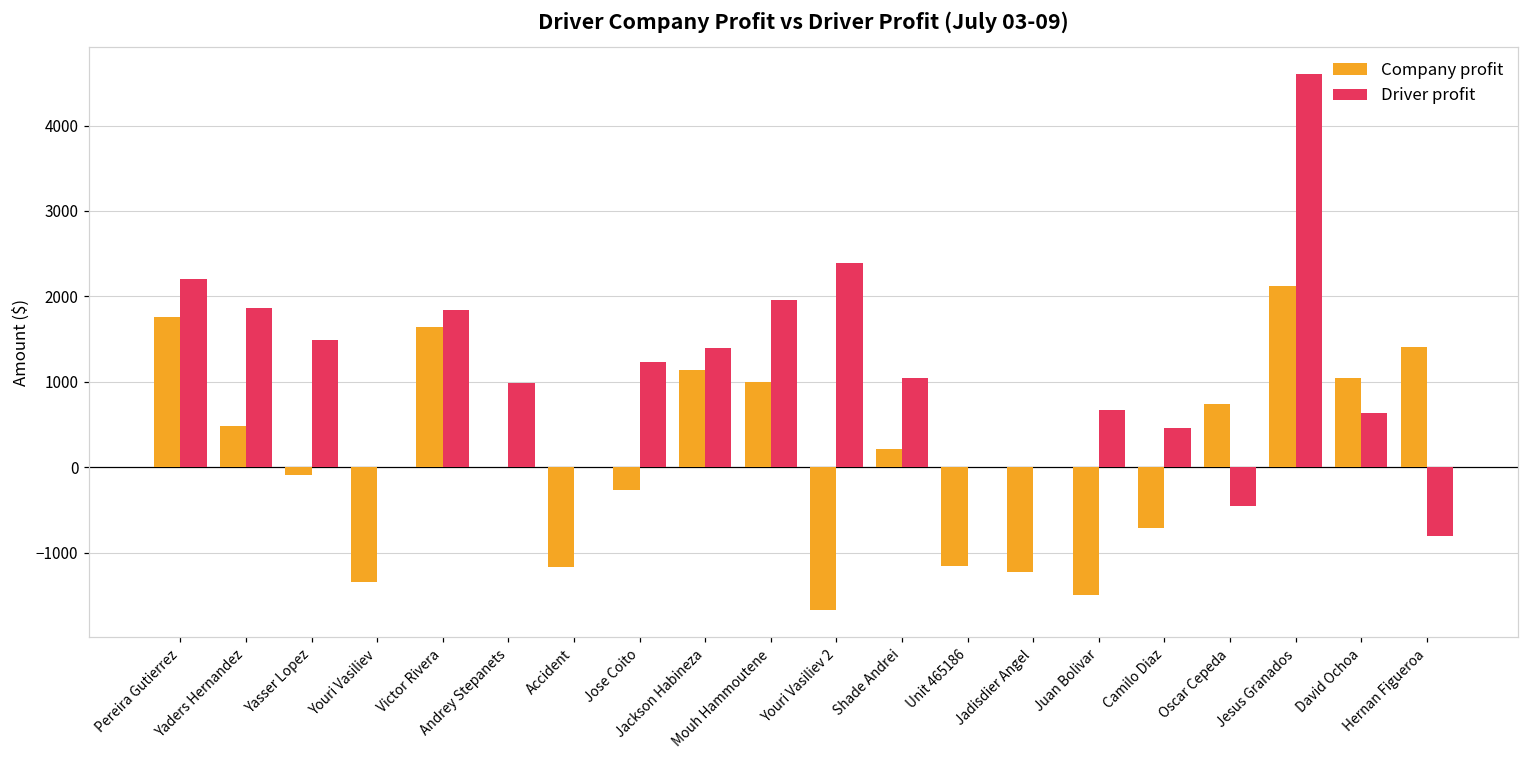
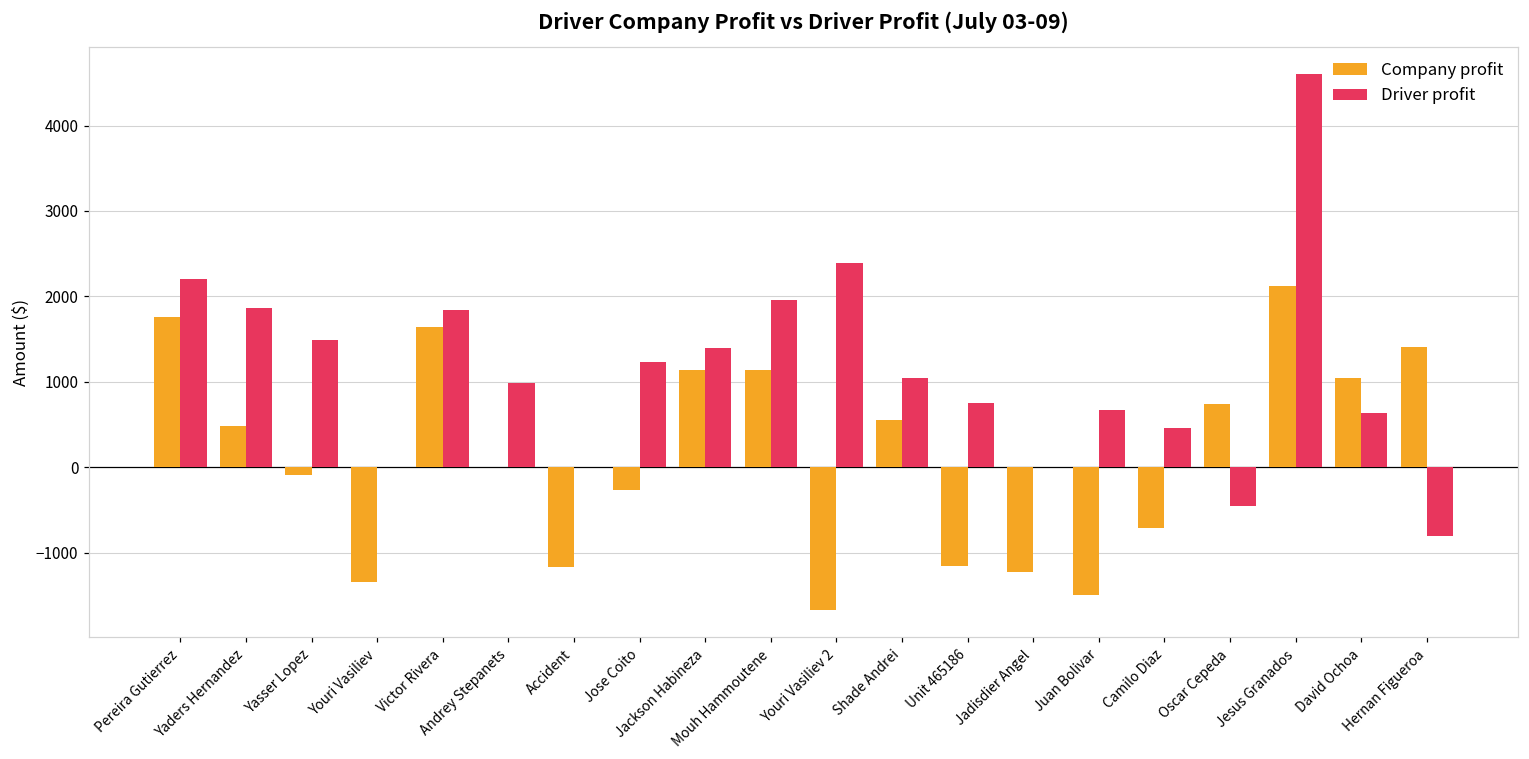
Company profit, Mouh Hammoutene: 1000 -> 1100
Company profit, Shade Andrei: 200 -> 600
Driver profit, Unit 465186: 0 -> 800
